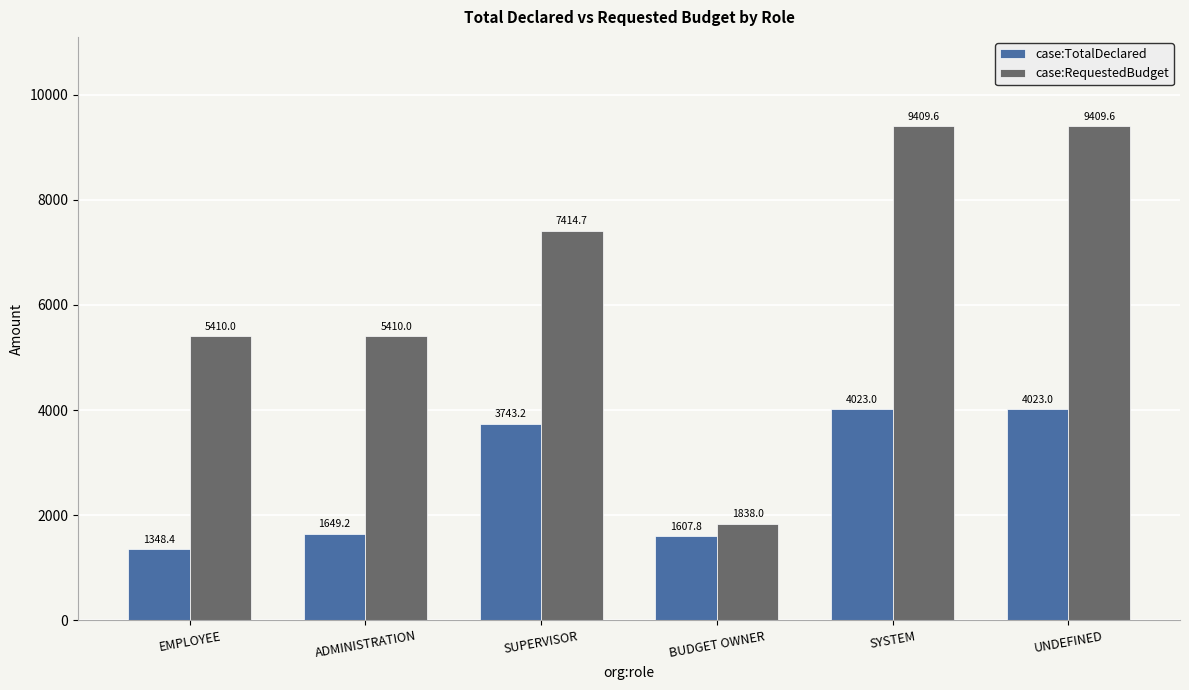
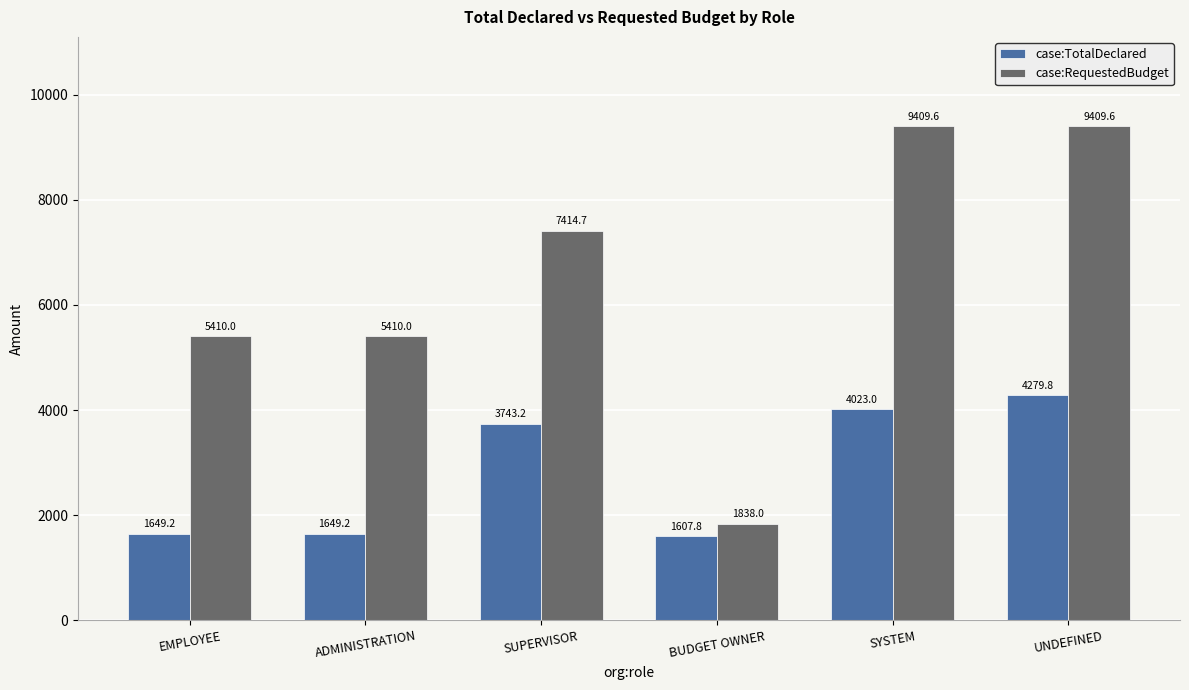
case:TotalDeclared, EMPLOYEE: 1348.4 -> 1649.2
case:TotalDeclared, UNDEFINED: 4023.0 -> 4279.8
